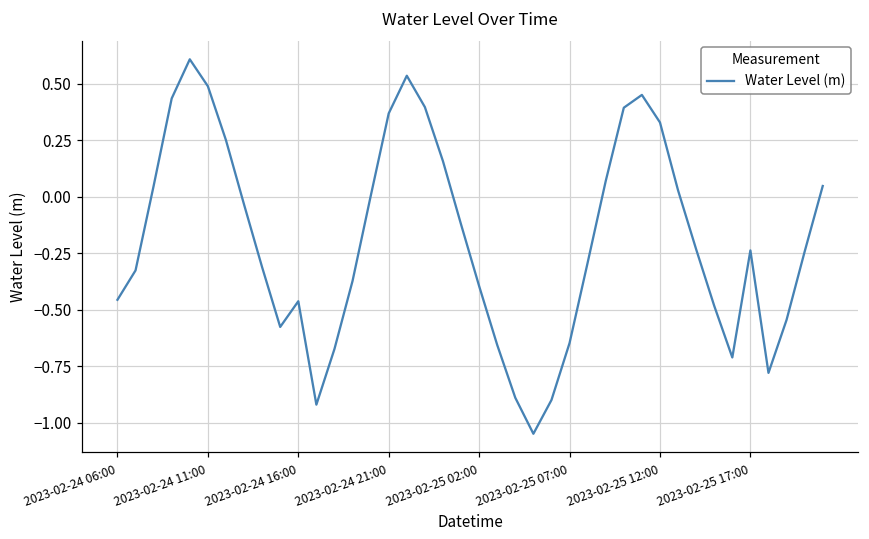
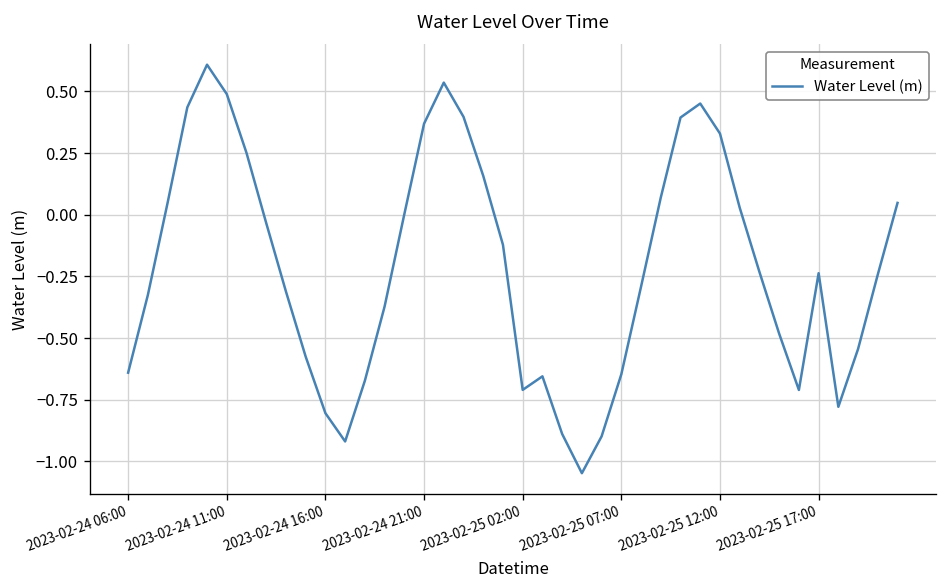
2023-02-24 06:00: -0.46 -> -0.64
2023-02-24 16:00: -0.46 -> -0.80
2023-02-25 02:00: -0.39 -> -0.71
